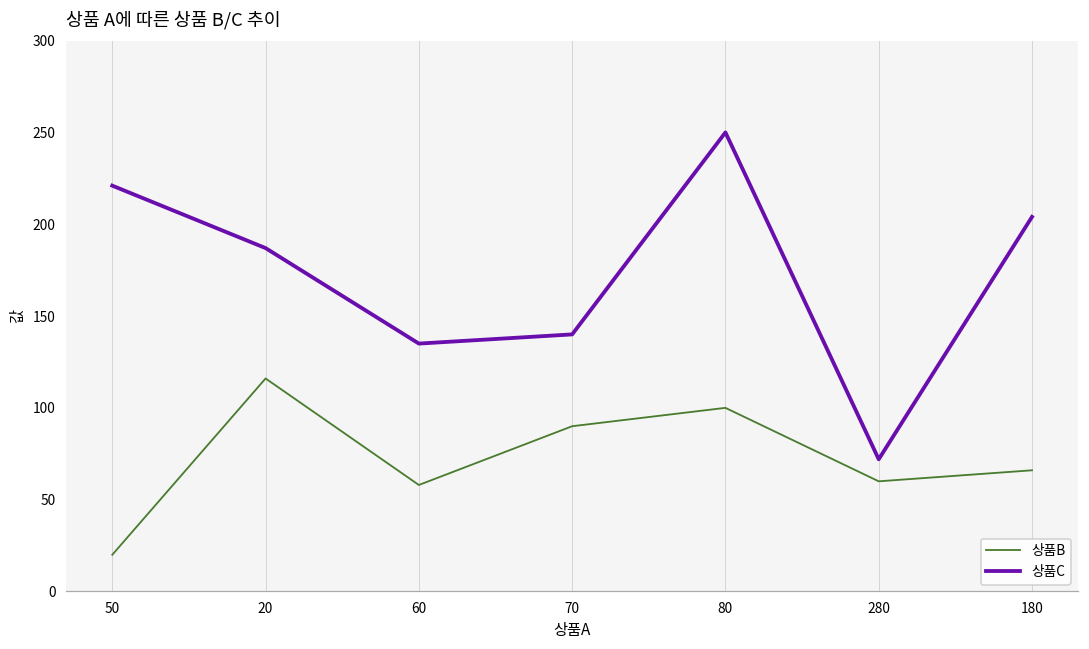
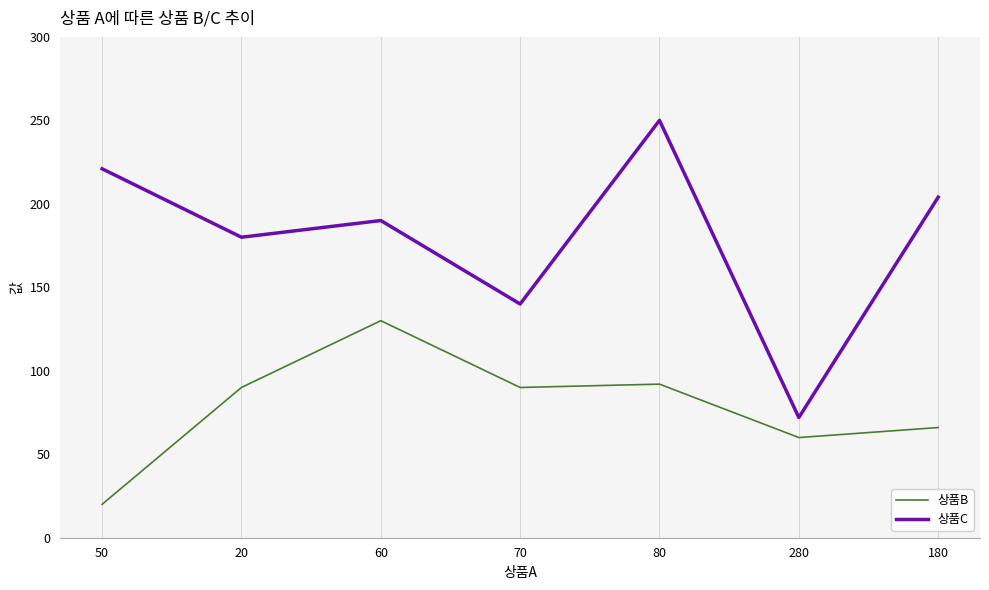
상품B, 20: 116 -> 90
상품C, 20: 187 -> 180
상품B, 60: 58 -> 130
상품C, 60: 135 -> 190
상품B, 80: 100 -> 92
